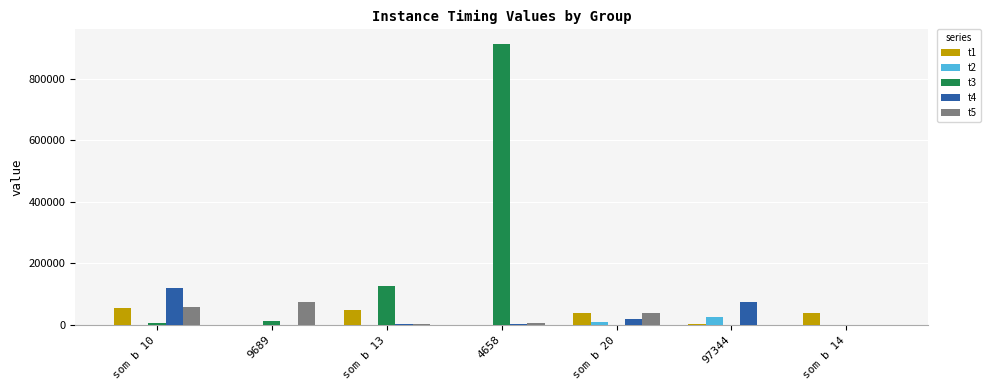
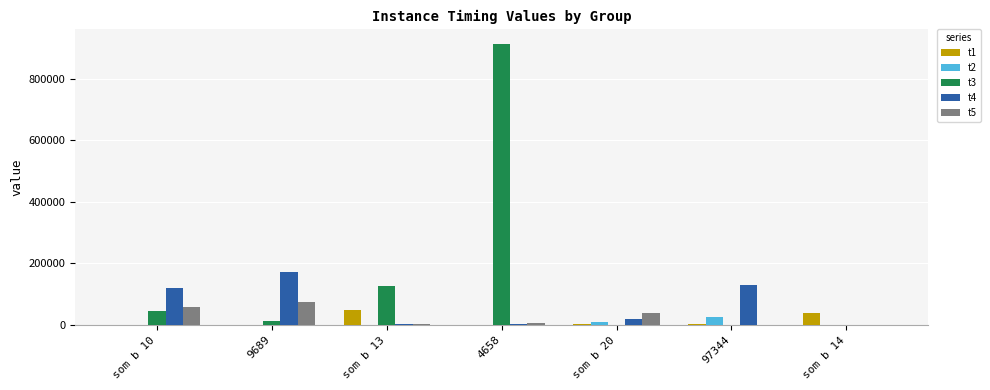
t1, som b 10: 50000 -> 0
t3, som b 10: 10000 -> 40000
t4, 9689: 0 -> 170000
t1, som b 20: 40000 -> 0
t4, 97344: 70000 -> 130000
